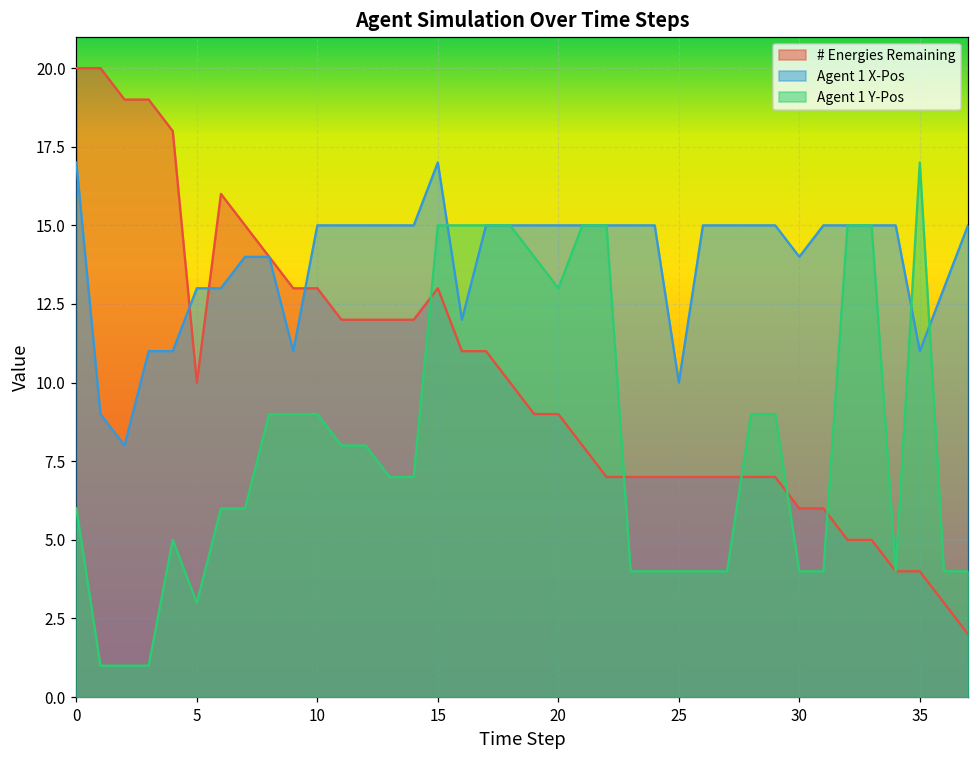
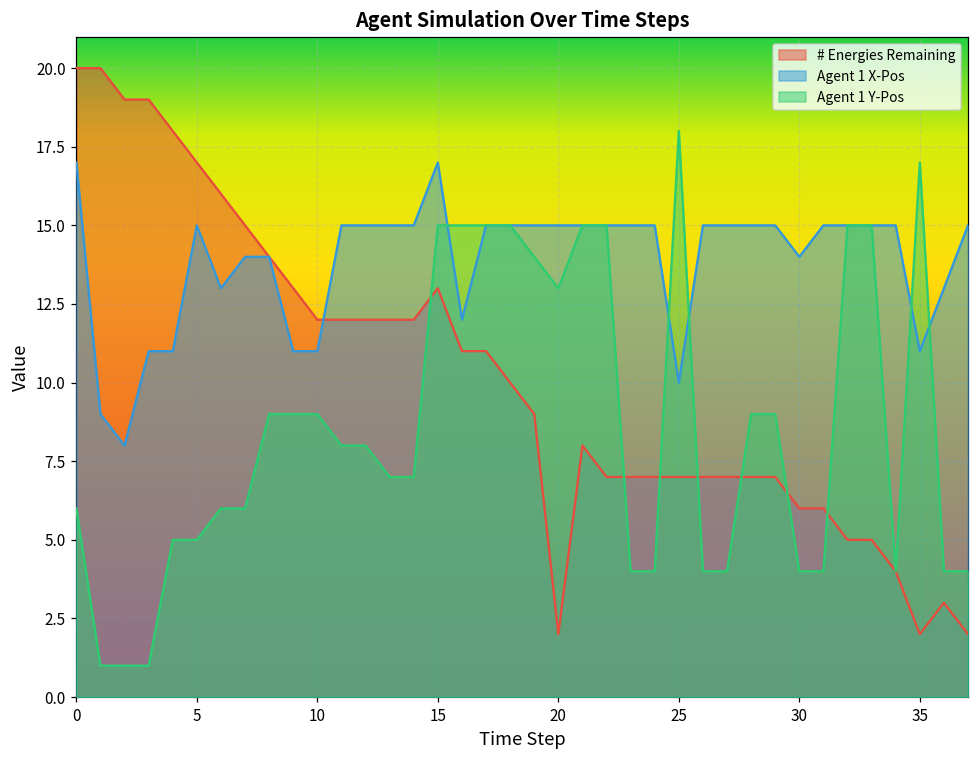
# Energies Remaining, 5: 10 -> 17
Agent 1 X-Pos, 5: 13 -> 15
Agent 1 Y-Pos, 5: 3 -> 5
# Energies Remaining, 10: 13 -> 12
Agent 1 X-Pos, 10: 15 -> 11
# Energies Remaining, 20: 9 -> 2
Agent 1 Y-Pos, 25: 4 -> 18
# Energies Remaining, 35: 4 -> 2
